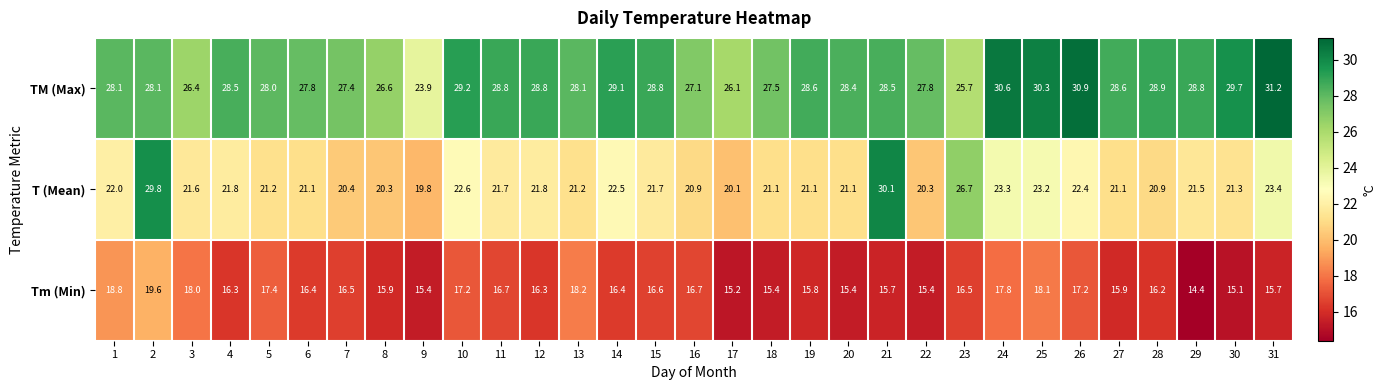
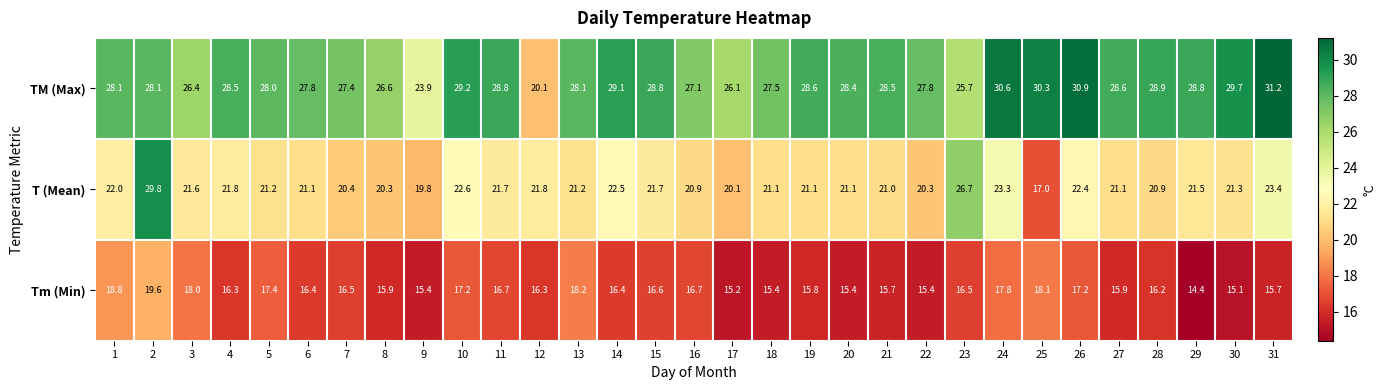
TM (Max), 12: 28.8 -> 20.1
T (Mean), 21: 30.1 -> 21.0
T (Mean), 25: 23.2 -> 17.0
